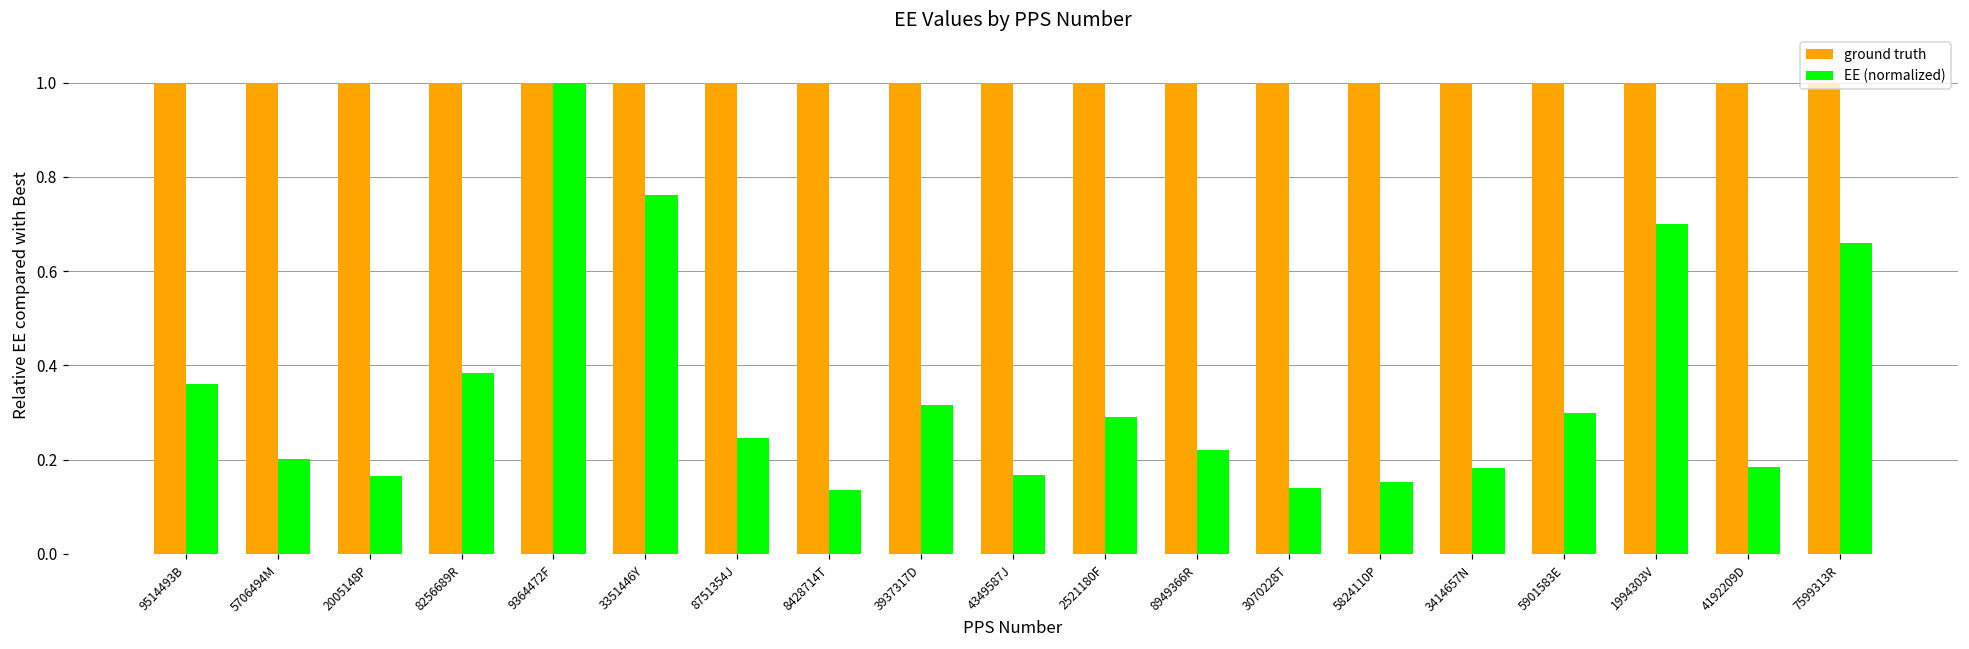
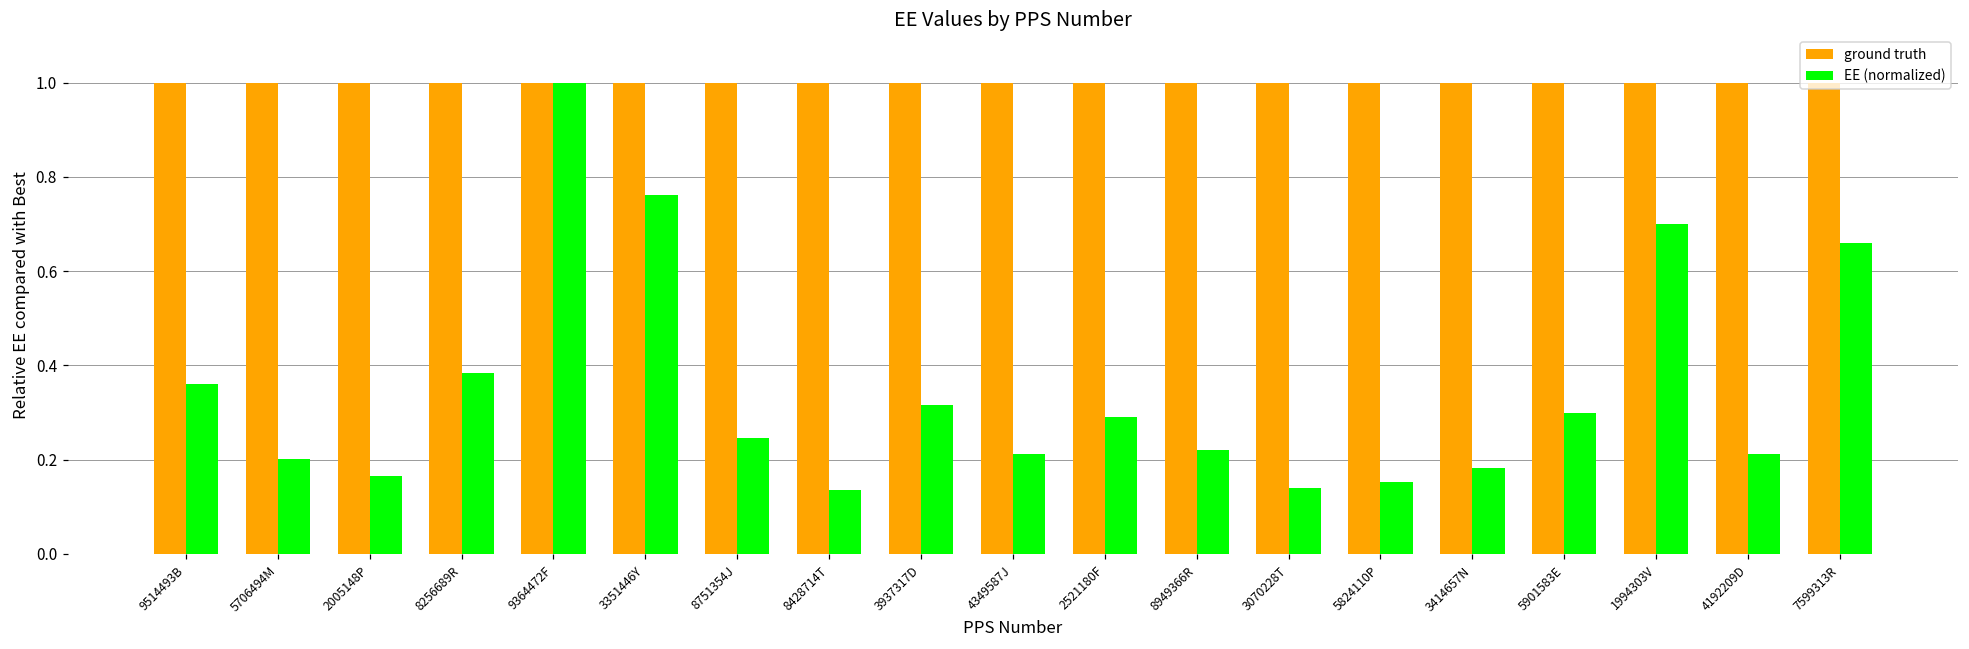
EE (normalized), 4349587J: 0.17 -> 0.21
EE (normalized), 4192209D: 0.18 -> 0.21
